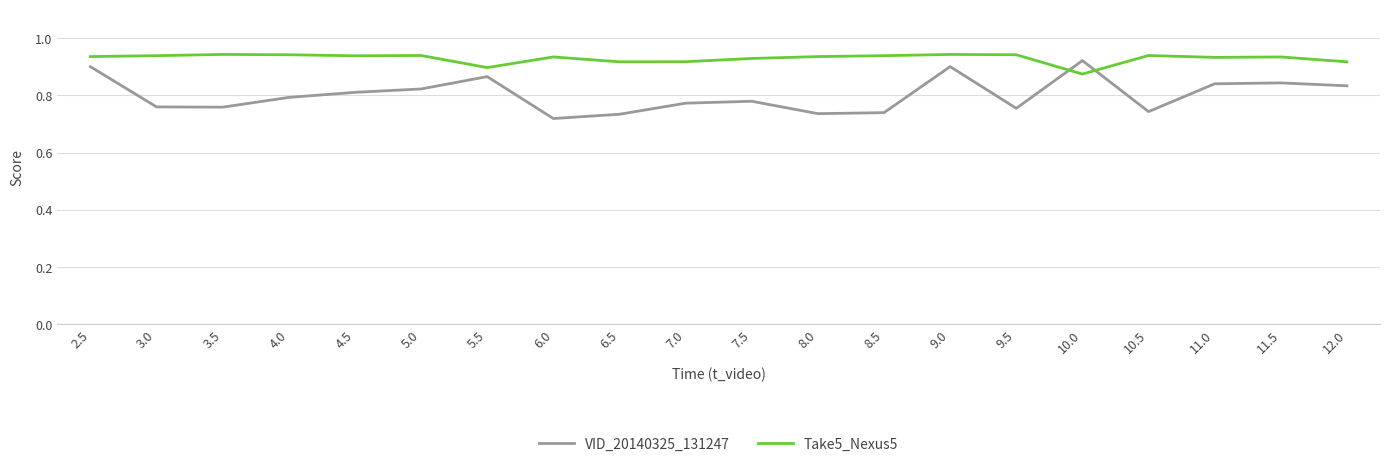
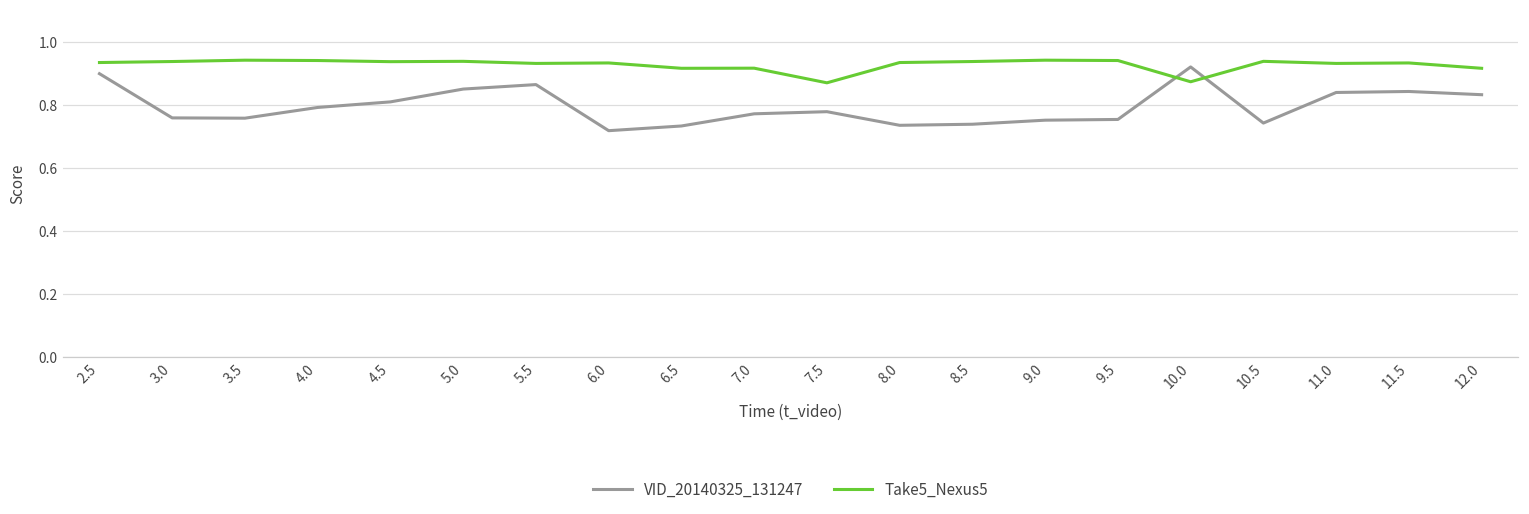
VID_20140325_131247, 5.0: 0.82 -> 0.85
Take5_Nexus5, 5.5: 0.90 -> 0.93
Take5_Nexus5, 7.5: 0.93 -> 0.87
VID_20140325_131247, 9.0: 0.90 -> 0.75
